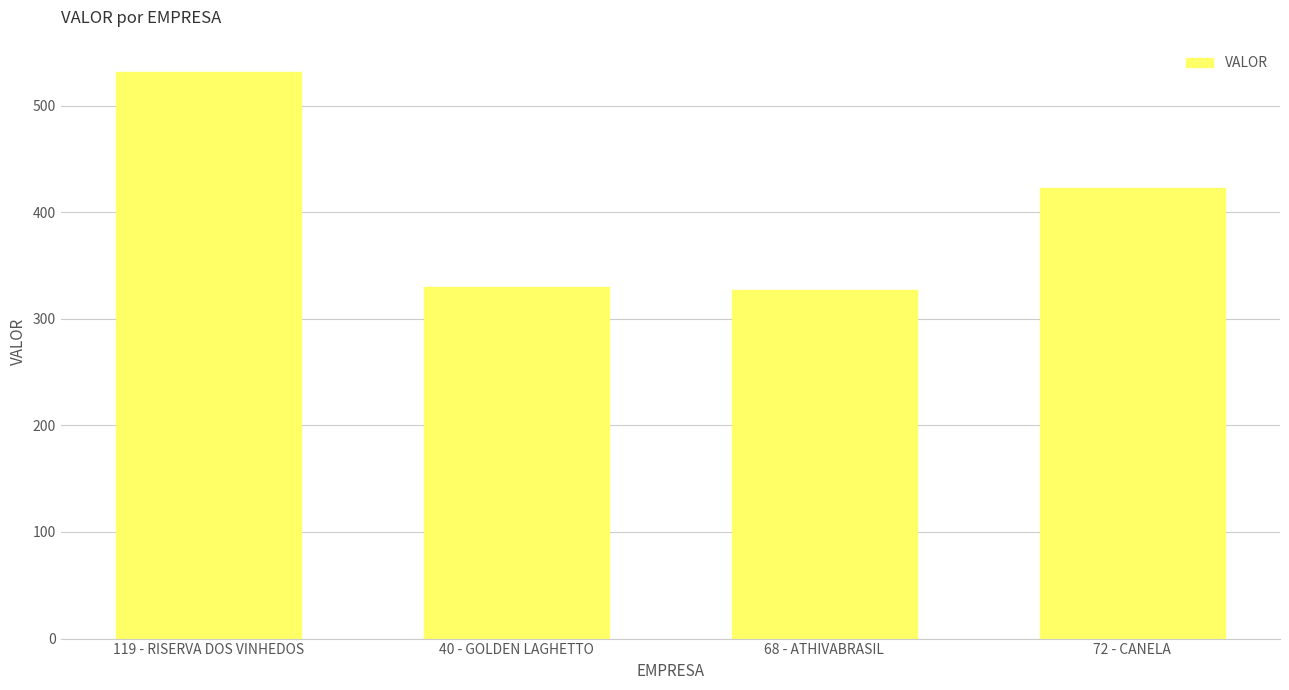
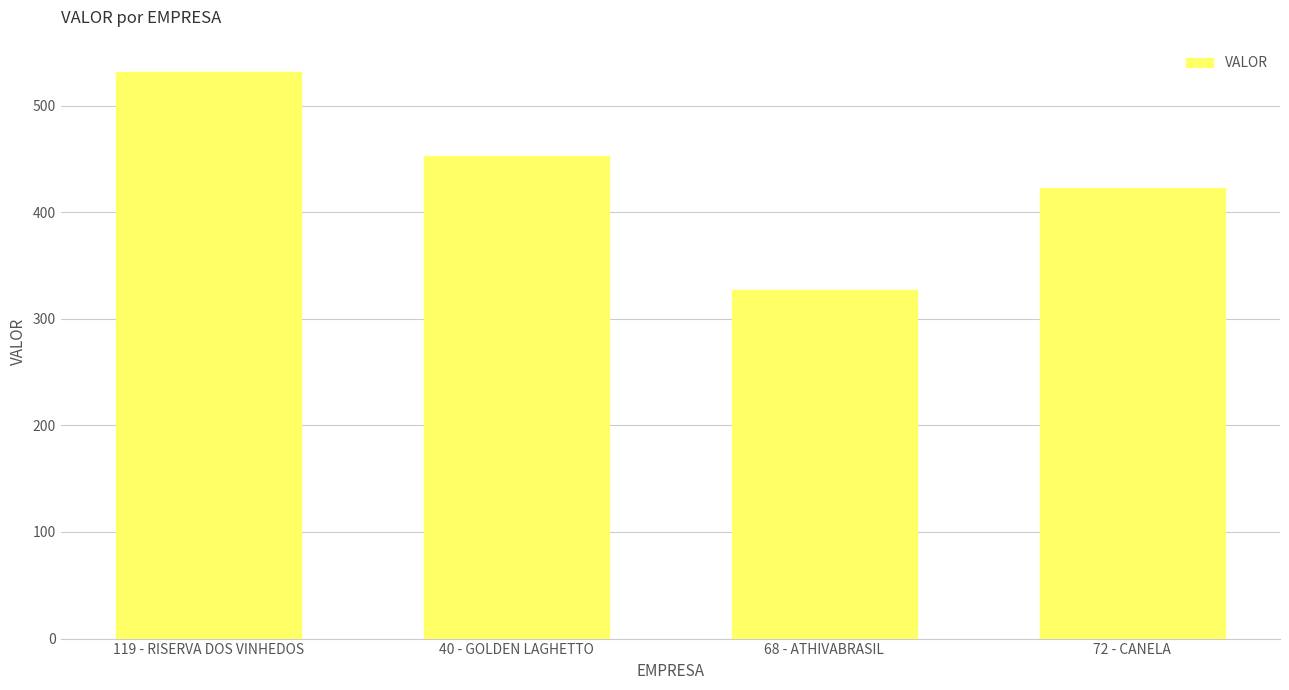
40 - GOLDEN LAGHETTO: 330 -> 453
